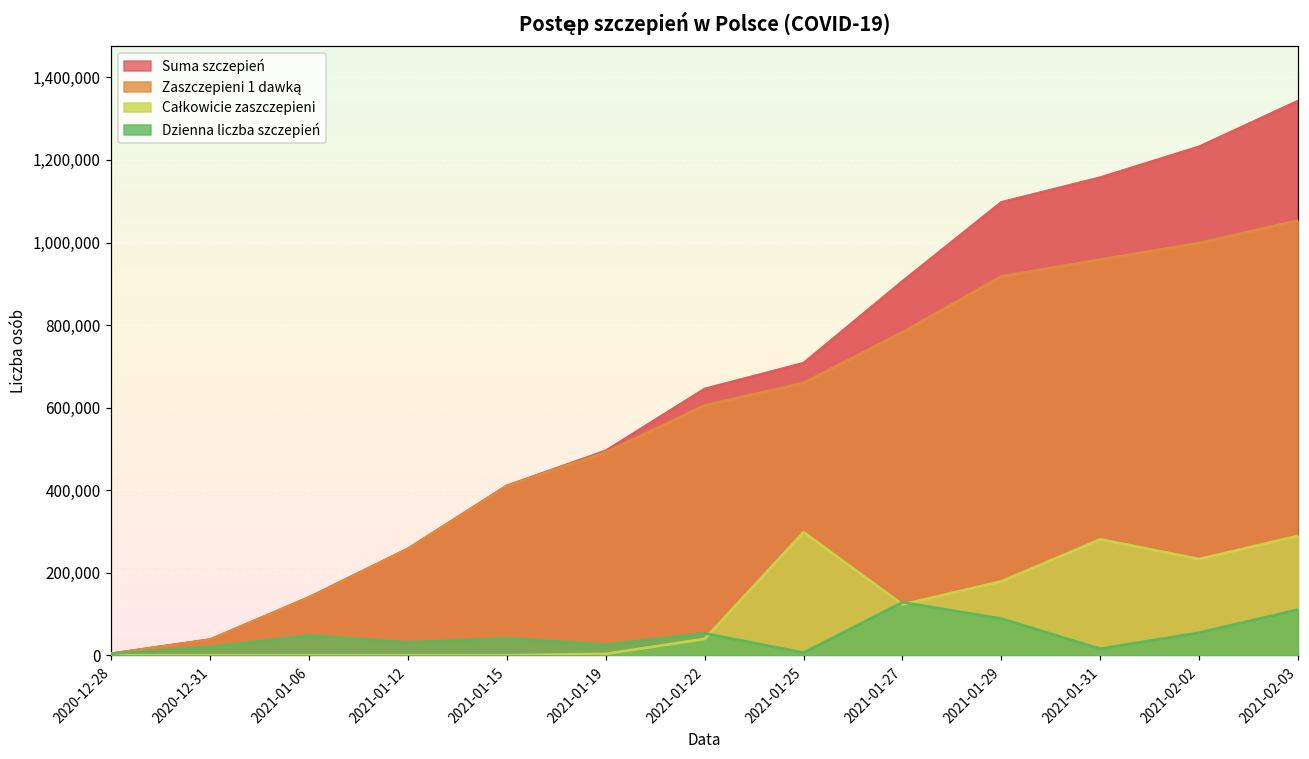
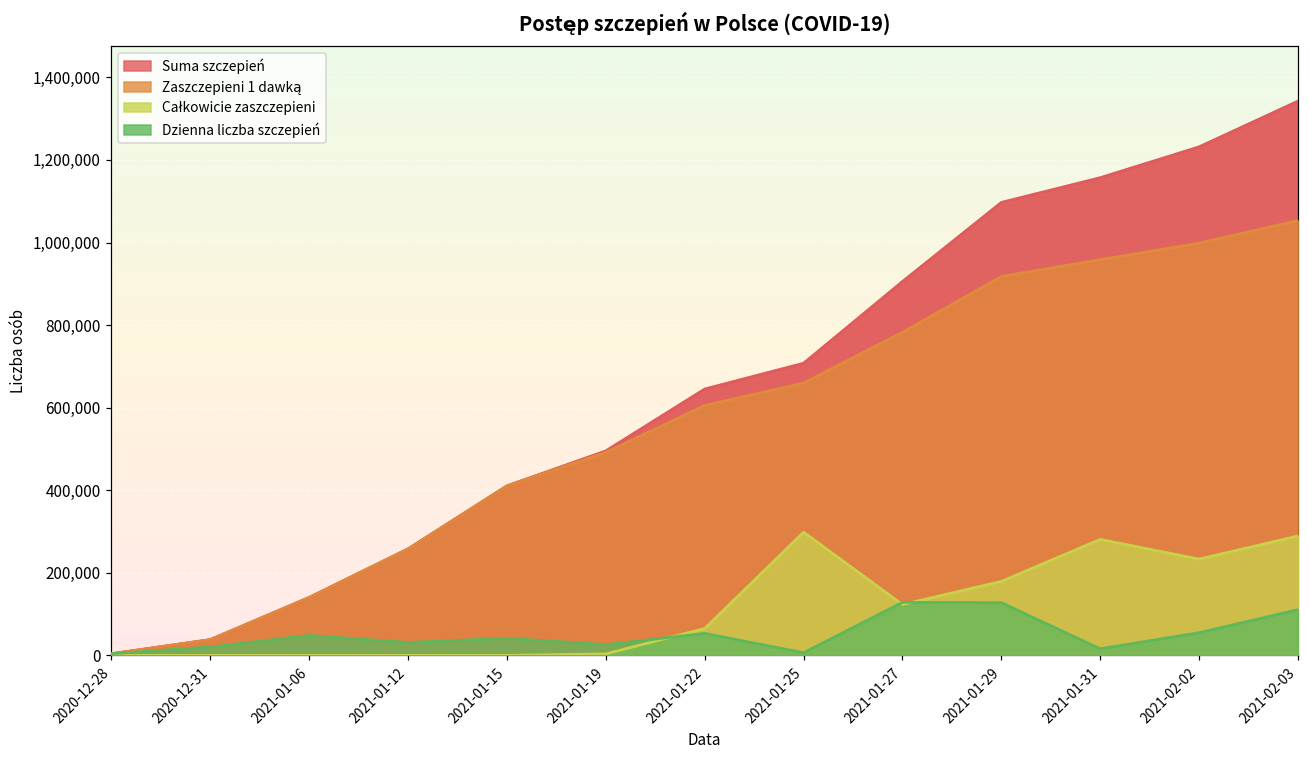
Całkowicie zaszczepieni, 2021-01-22: 40,000 -> 70,000
Dzienna liczba szczepień, 2021-01-29: 90,000 -> 130,000
